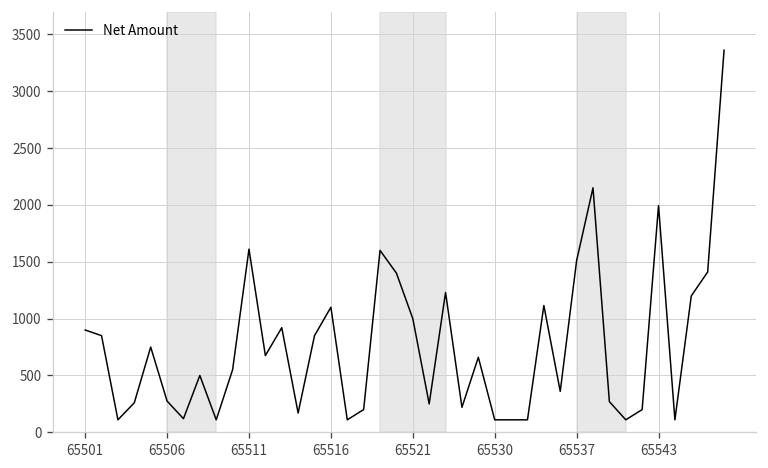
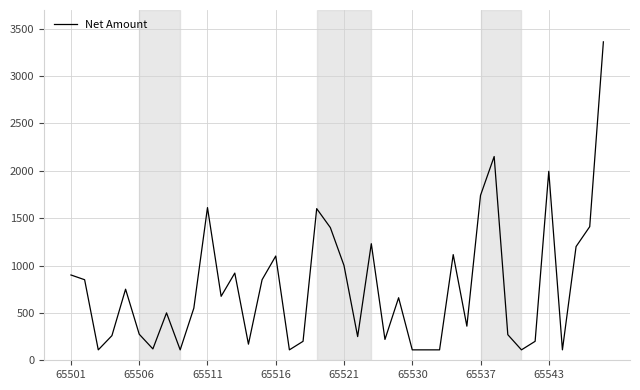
65537: 1500 -> 1700
